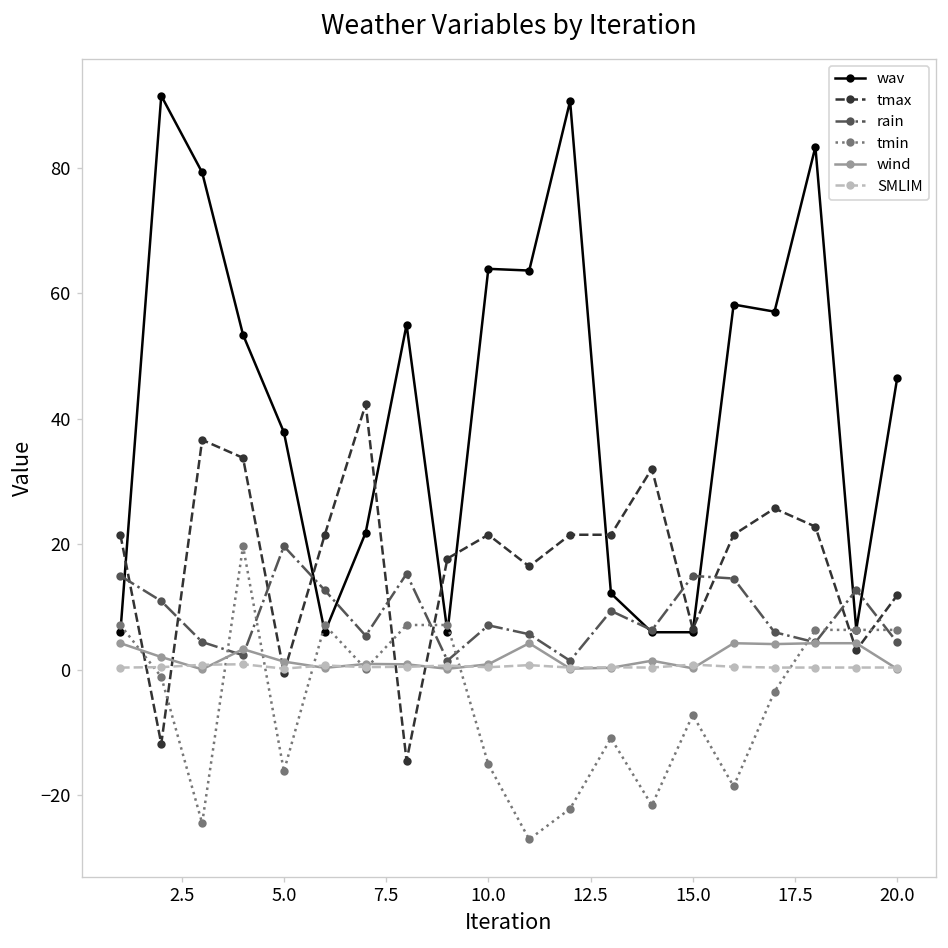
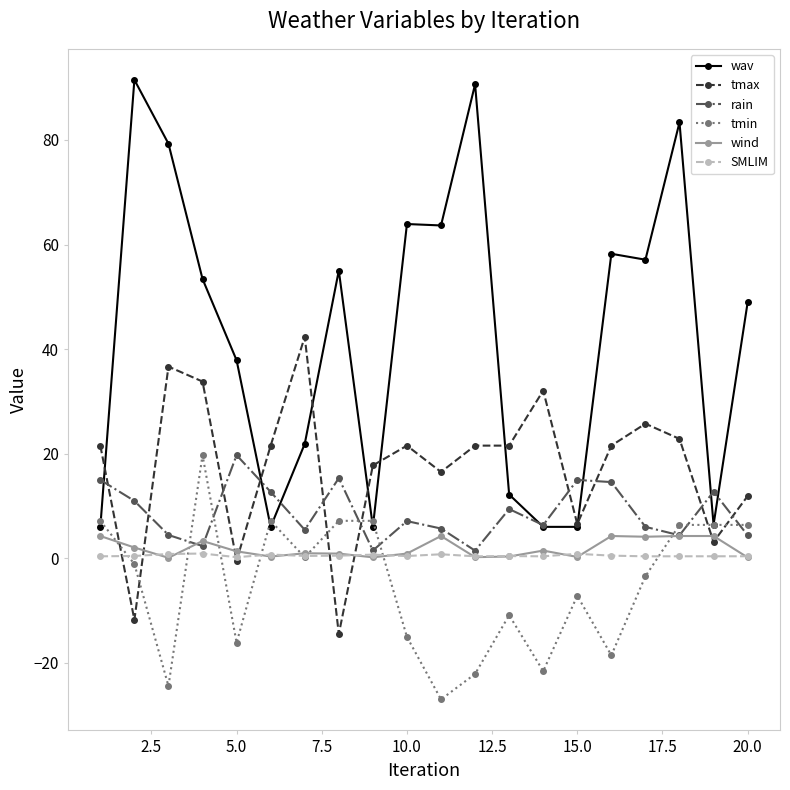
wav, 20.0: 46 -> 49
